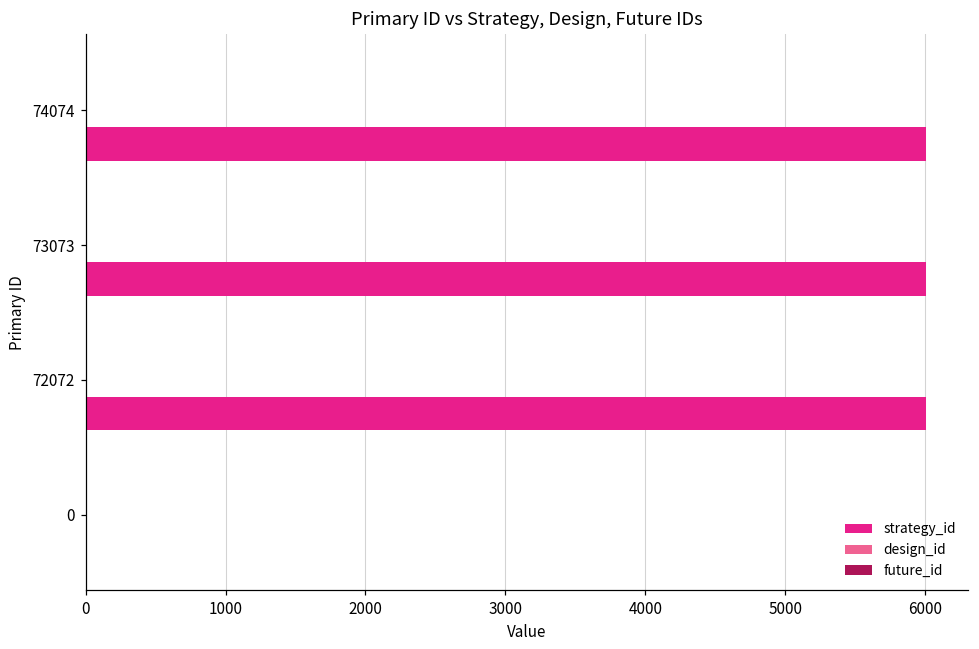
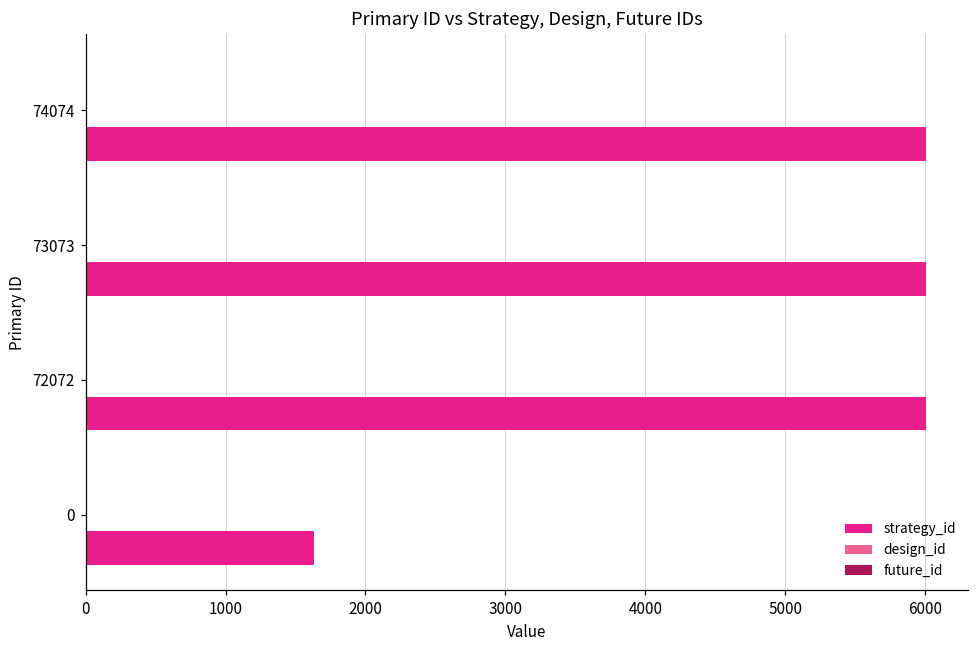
strategy_id, 0: 0 -> 1630
